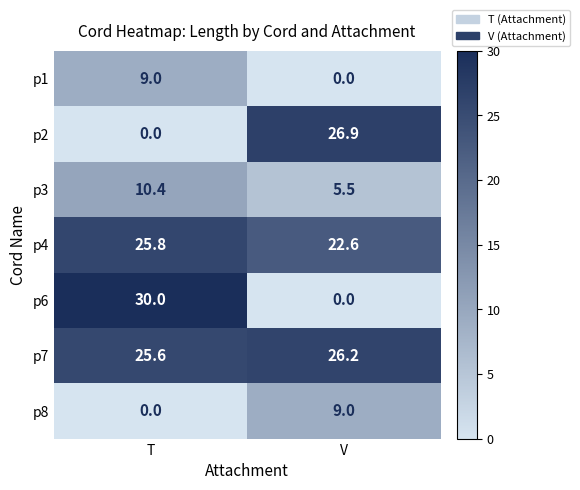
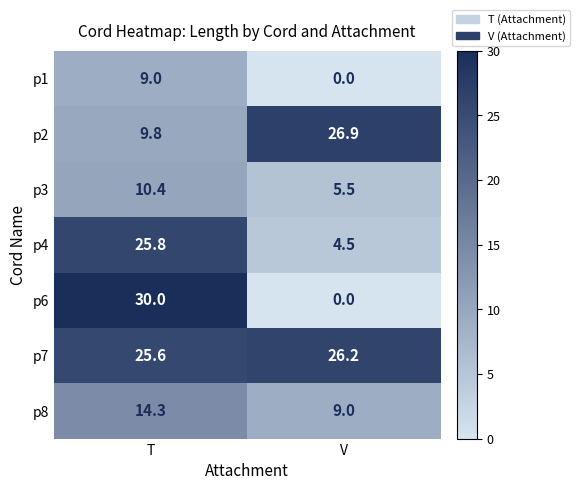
p2, T: 0.0 -> 9.8
p4, V: 22.6 -> 4.5
p8, T: 0.0 -> 14.3
